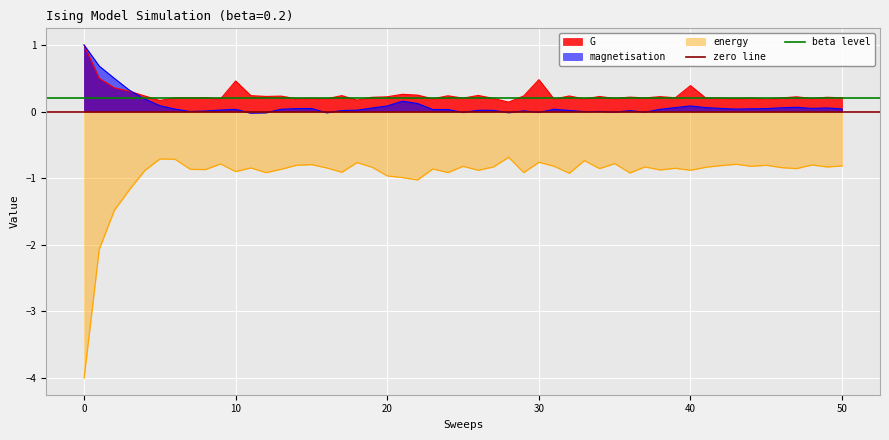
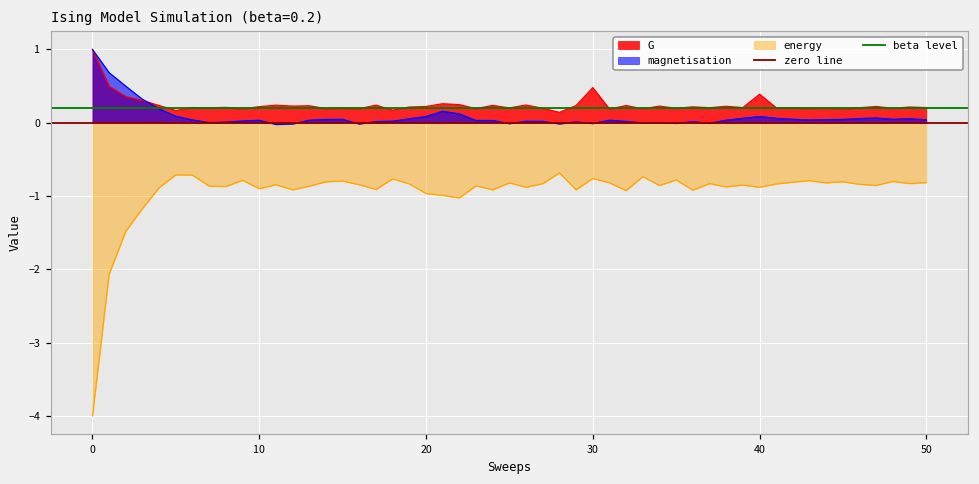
G, 10: 0.5 -> 0.2
